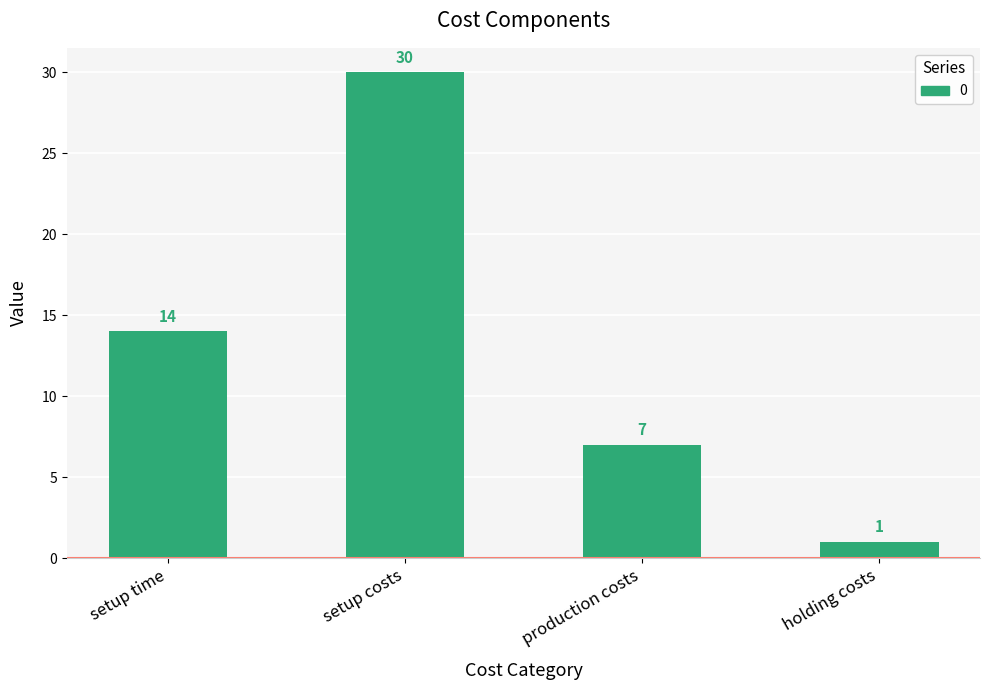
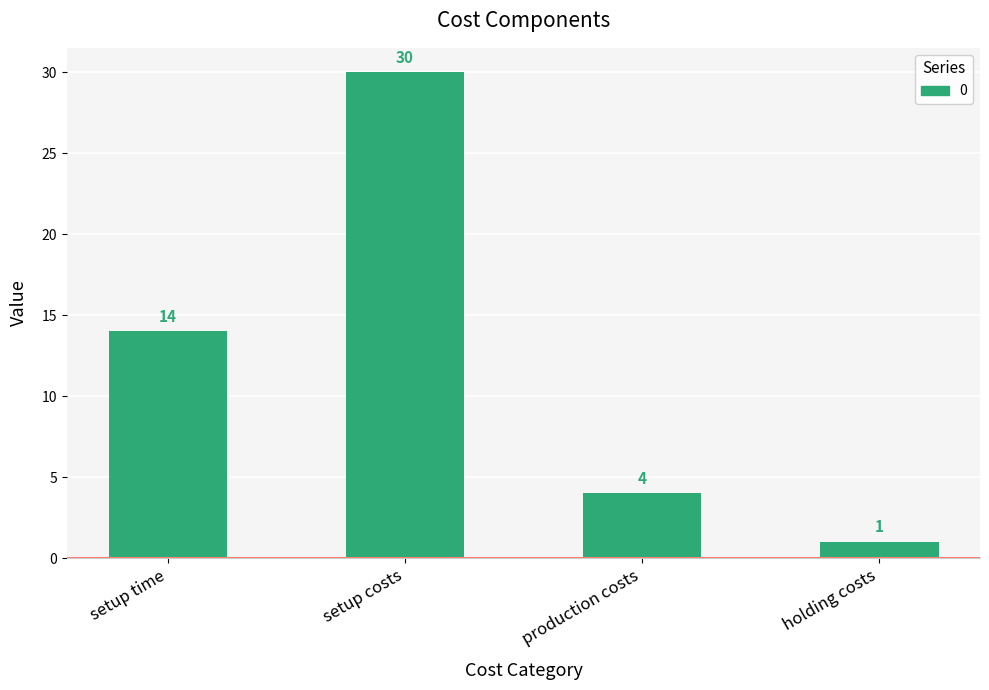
production costs: 7 -> 4
